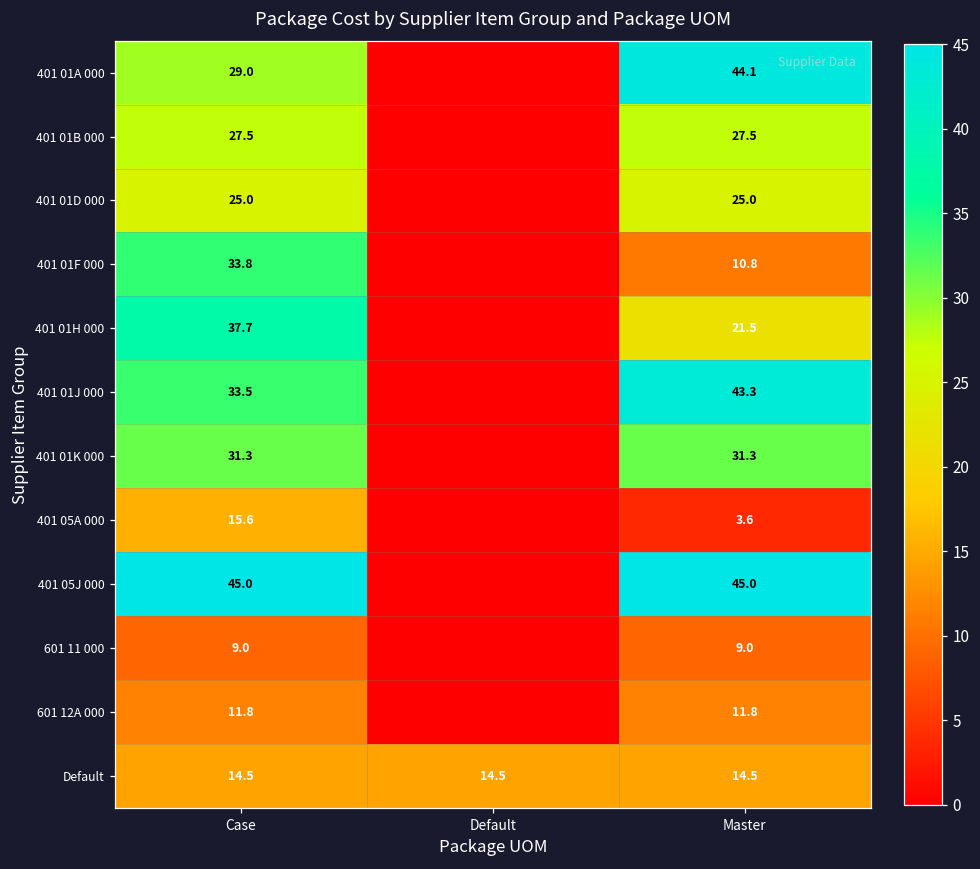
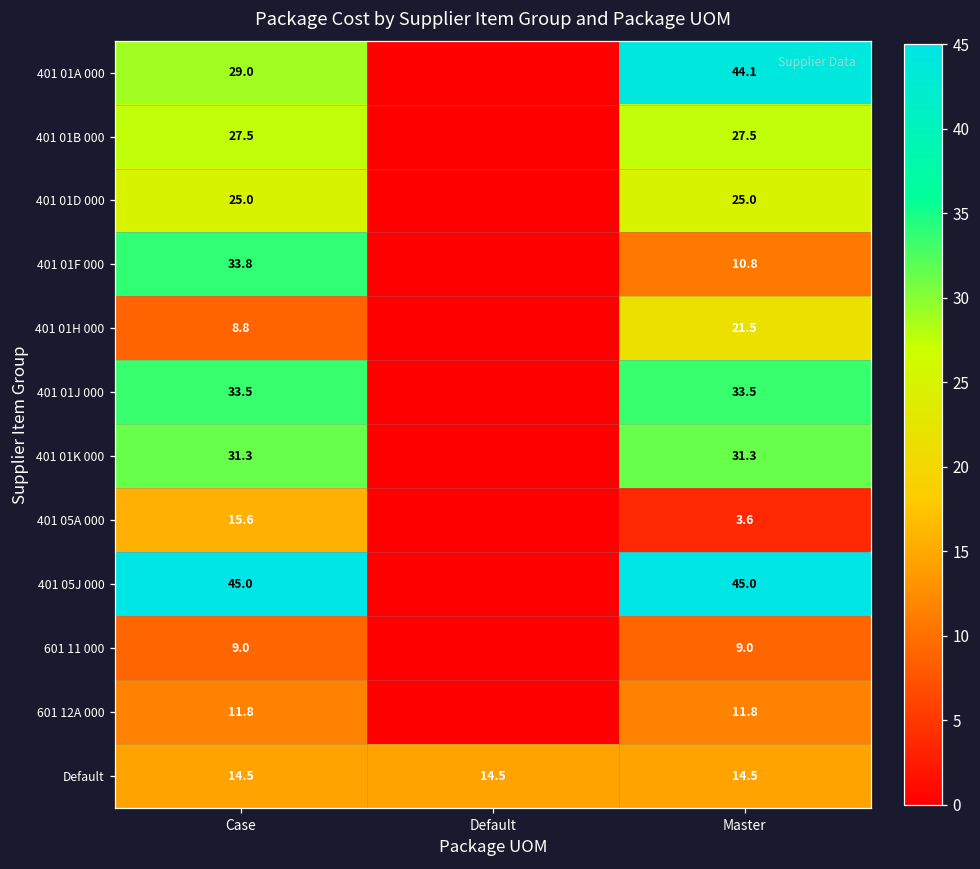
401 01H 000, Case: 37.7 -> 8.8
401 01J 000, Master: 43.3 -> 33.5
